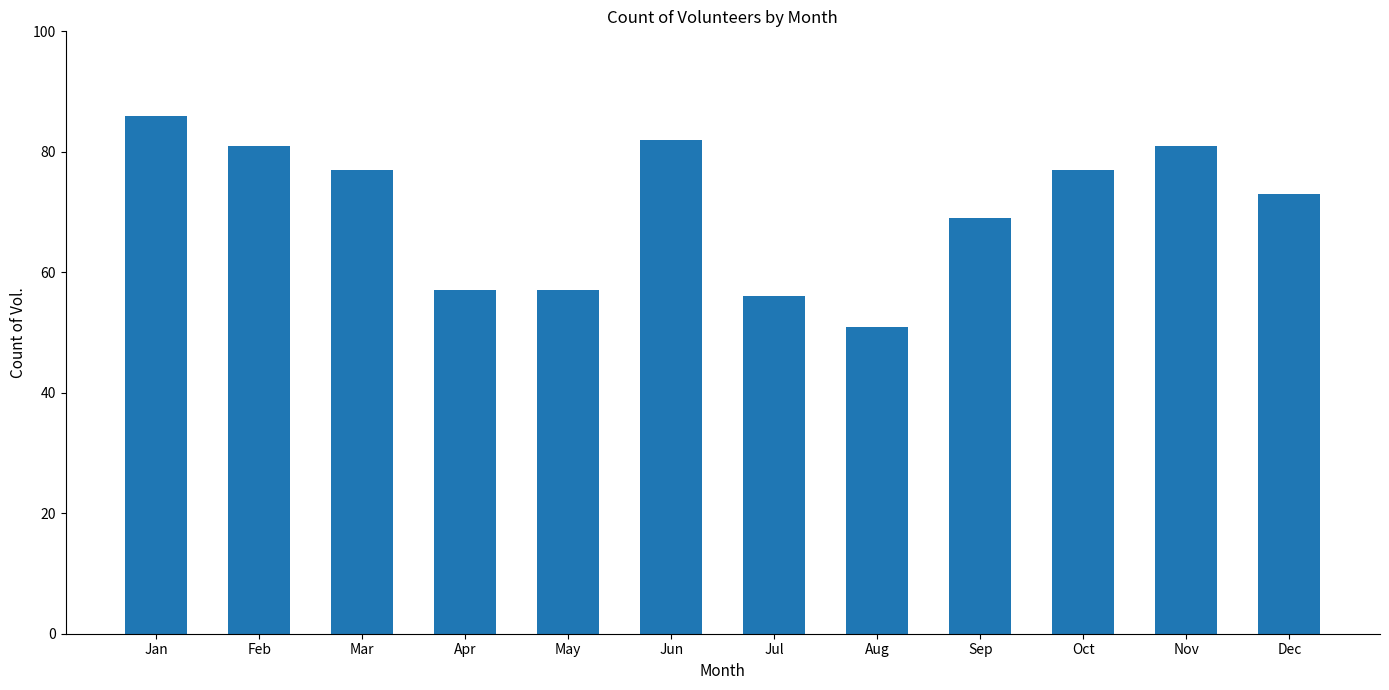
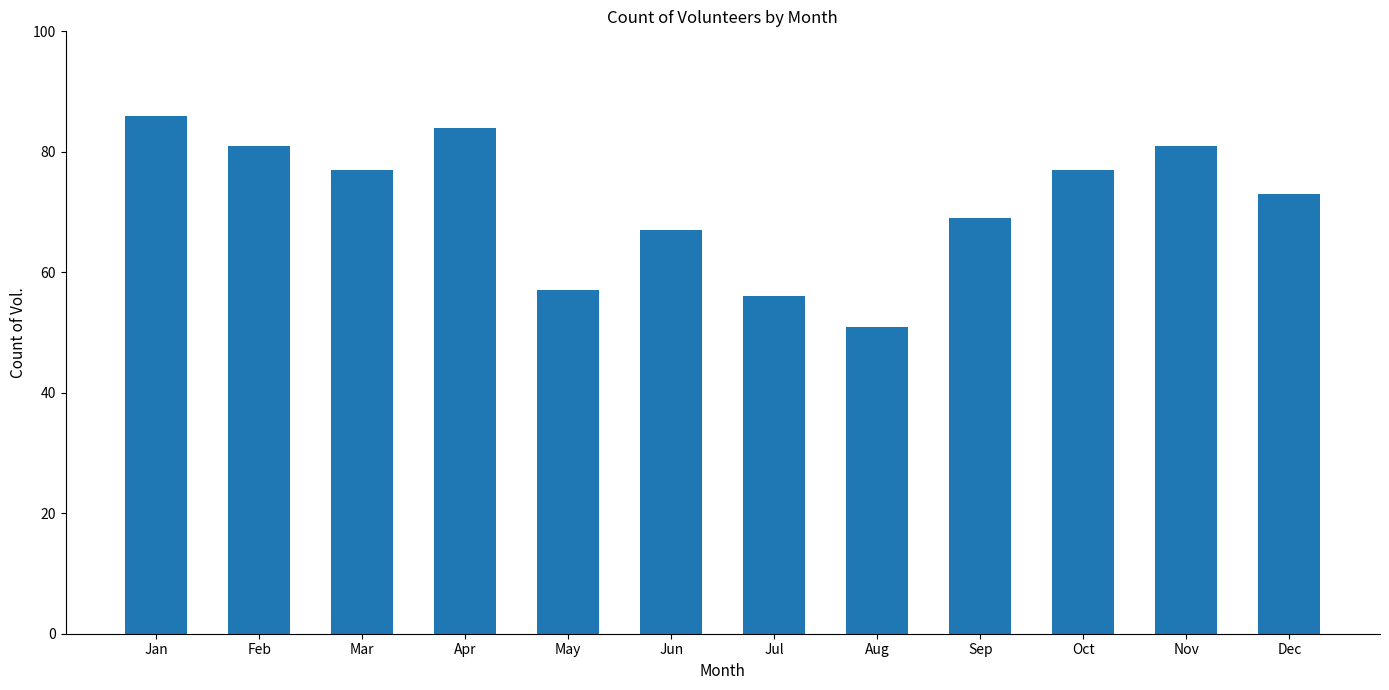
Apr: 57 -> 84
Jun: 82 -> 67
